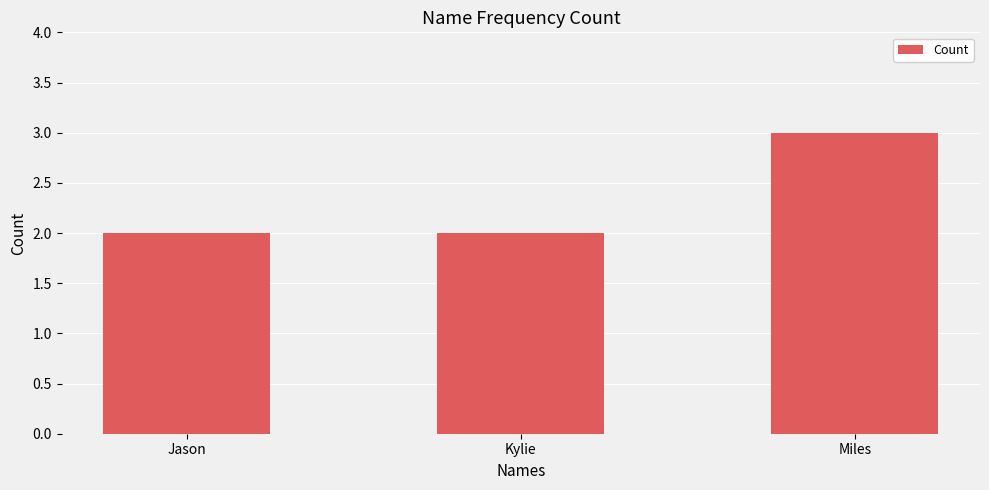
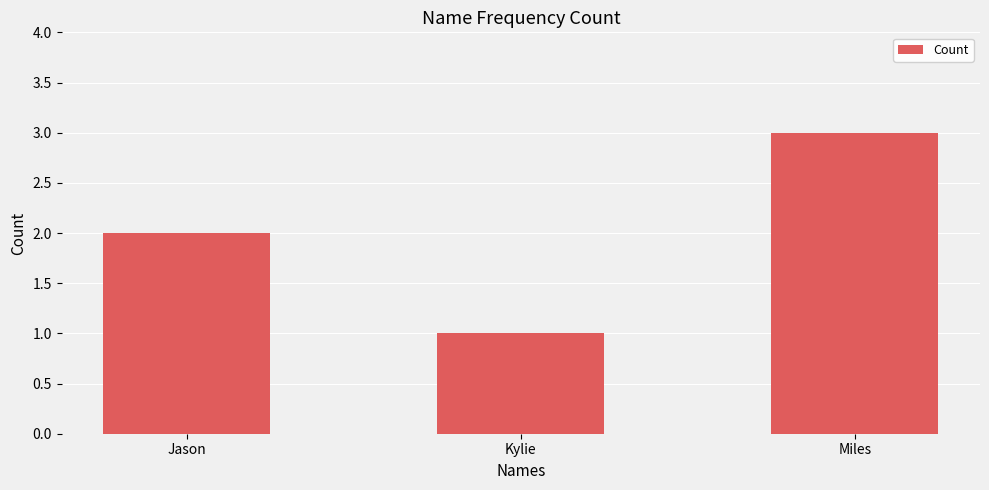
Kylie: 2 -> 1
